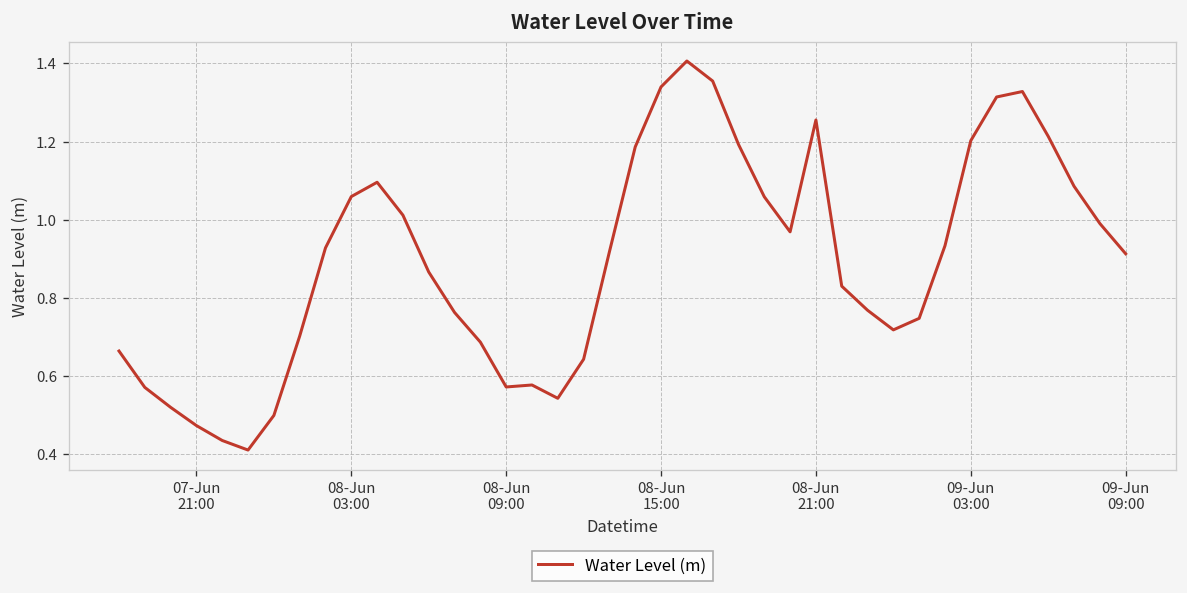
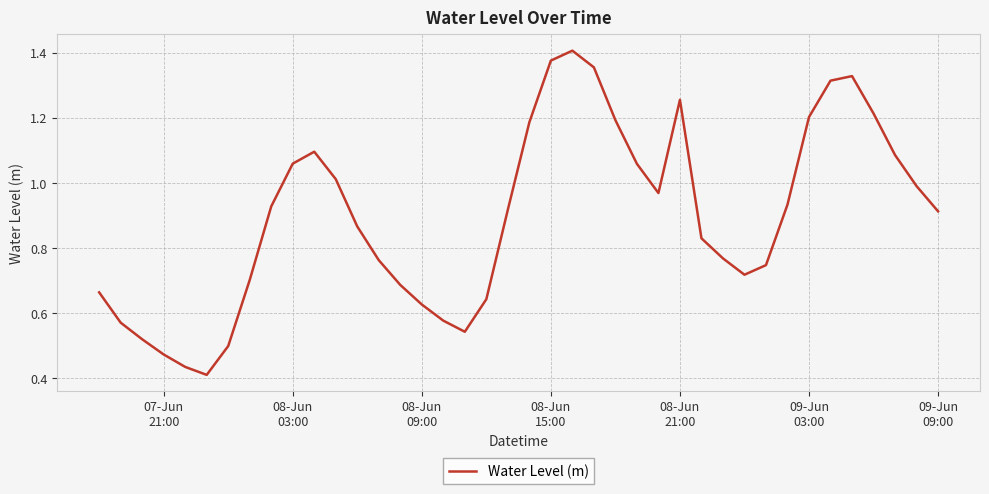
08-Jun 09:00: 0.57 -> 0.63
08-Jun 15:00: 1.34 -> 1.38
